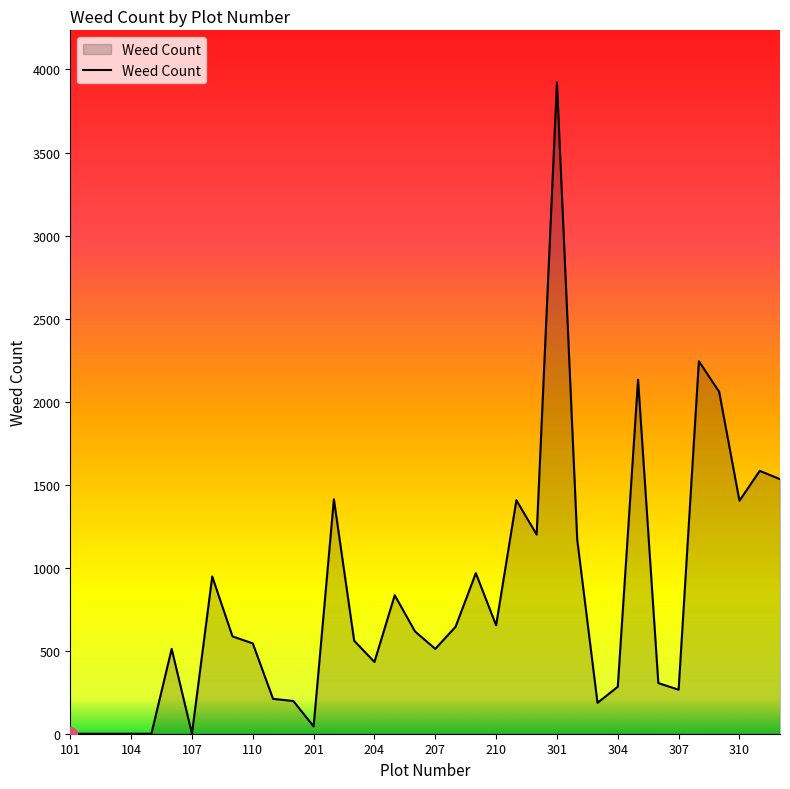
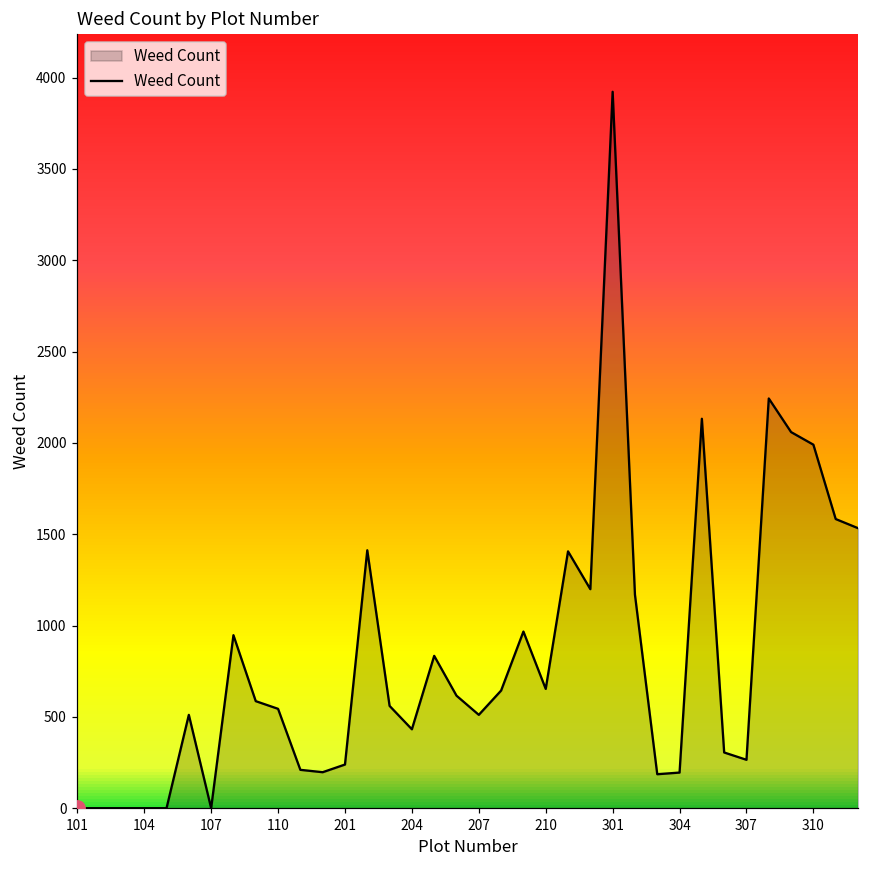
Weed Count, 201: 40 -> 240
Weed Count, 304: 280 -> 200
Weed Count, 310: 1400 -> 1990
